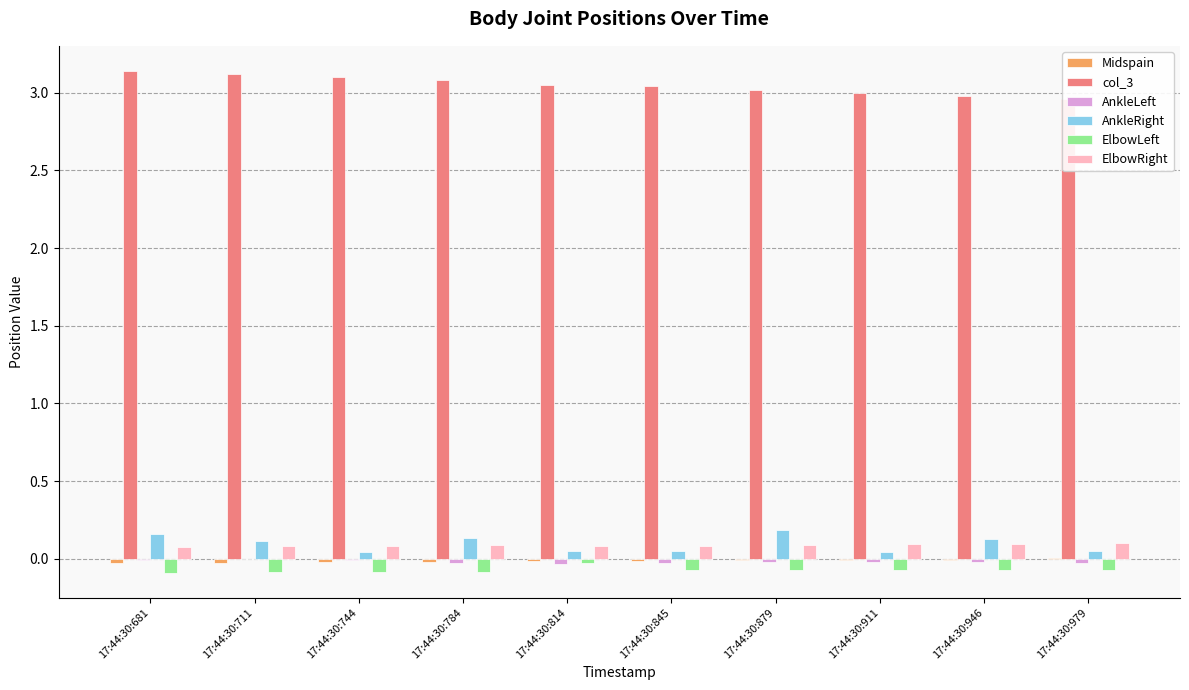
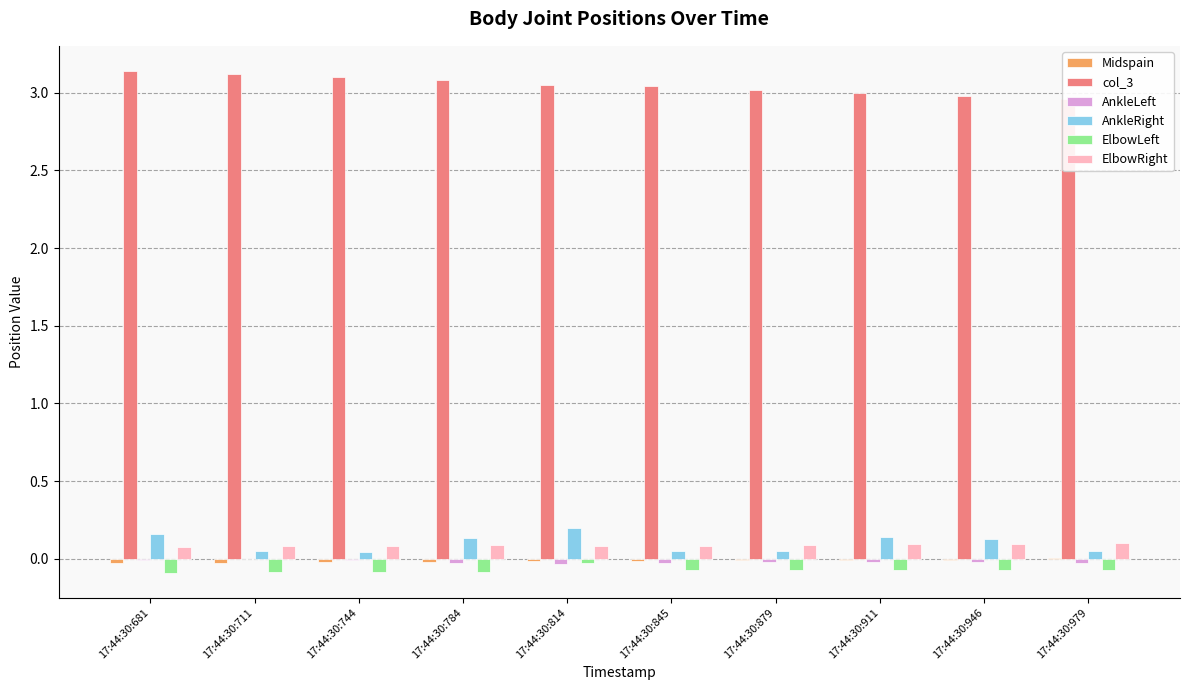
AnkleRight, 17:44:30:711: 0.11 -> 0.05
AnkleRight, 17:44:30:814: 0.05 -> 0.20
AnkleRight, 17:44:30:879: 0.19 -> 0.05
AnkleRight, 17:44:30:911: 0.05 -> 0.14
